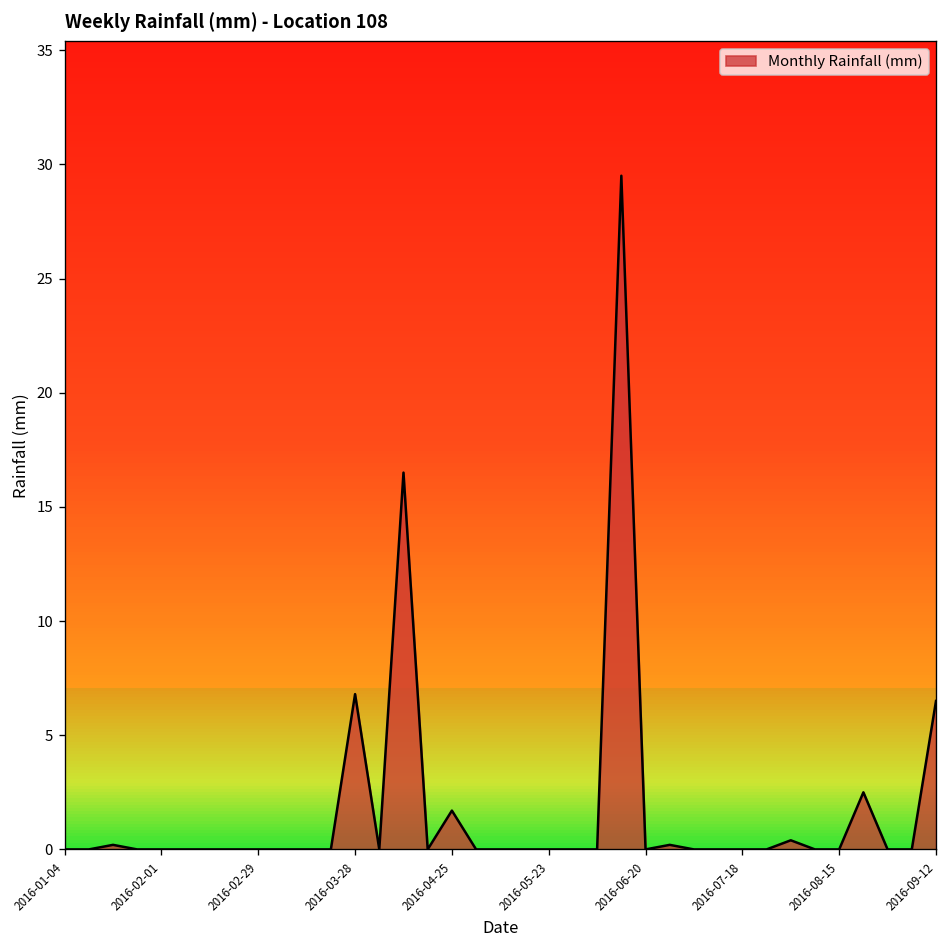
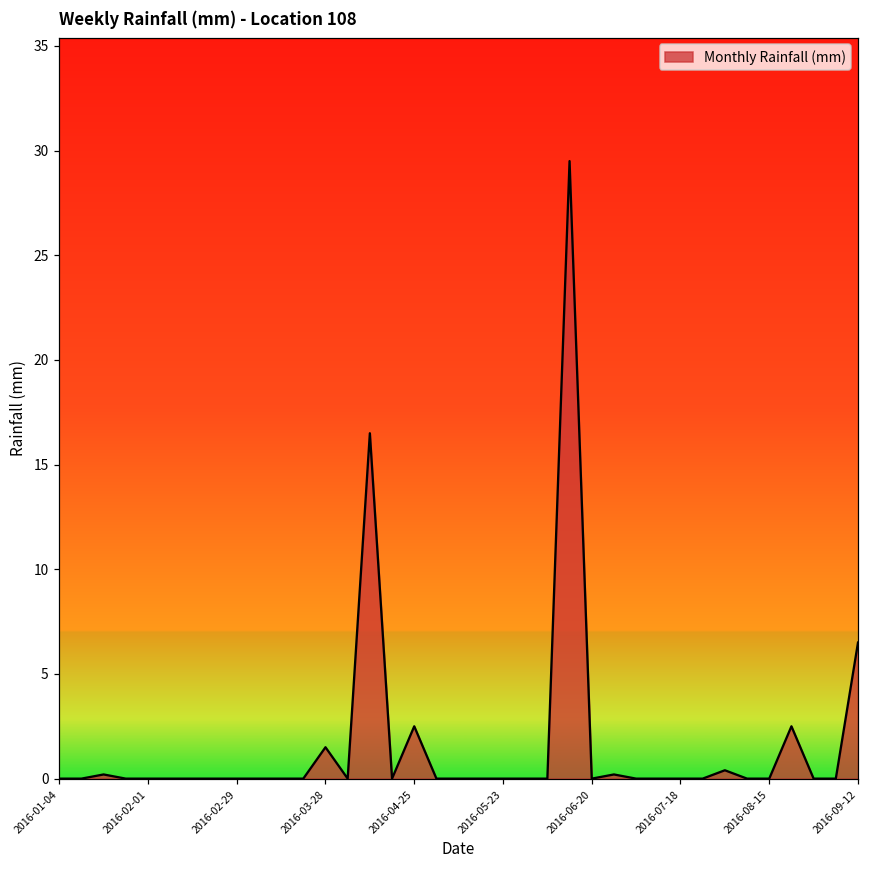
2016-03-28: 6.8 -> 1.5
2016-04-25: 1.7 -> 2.5
